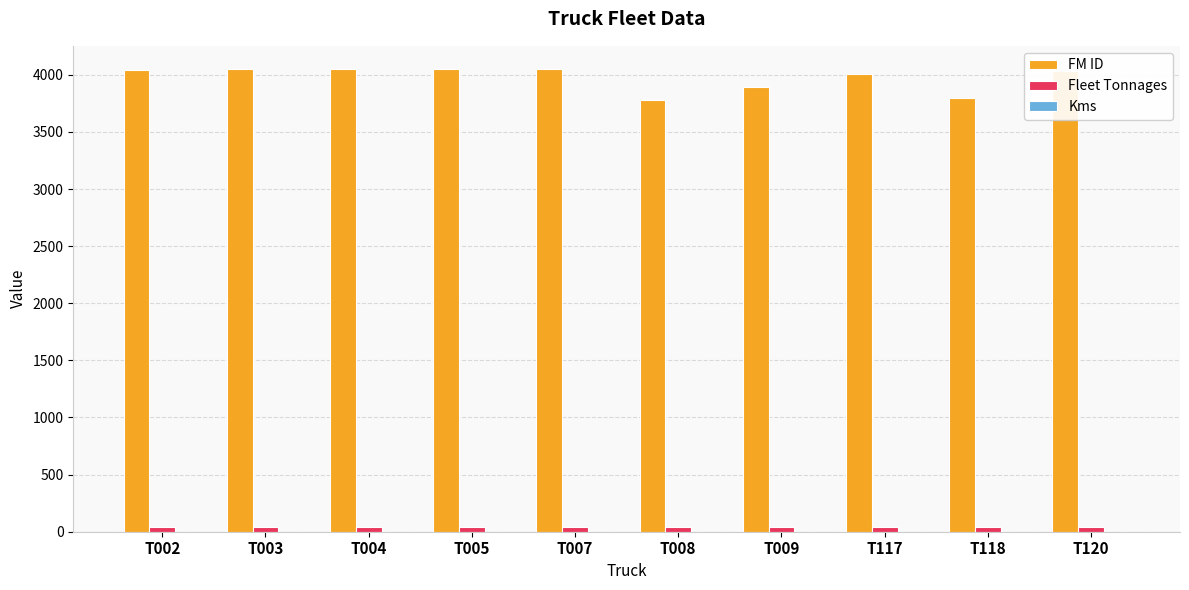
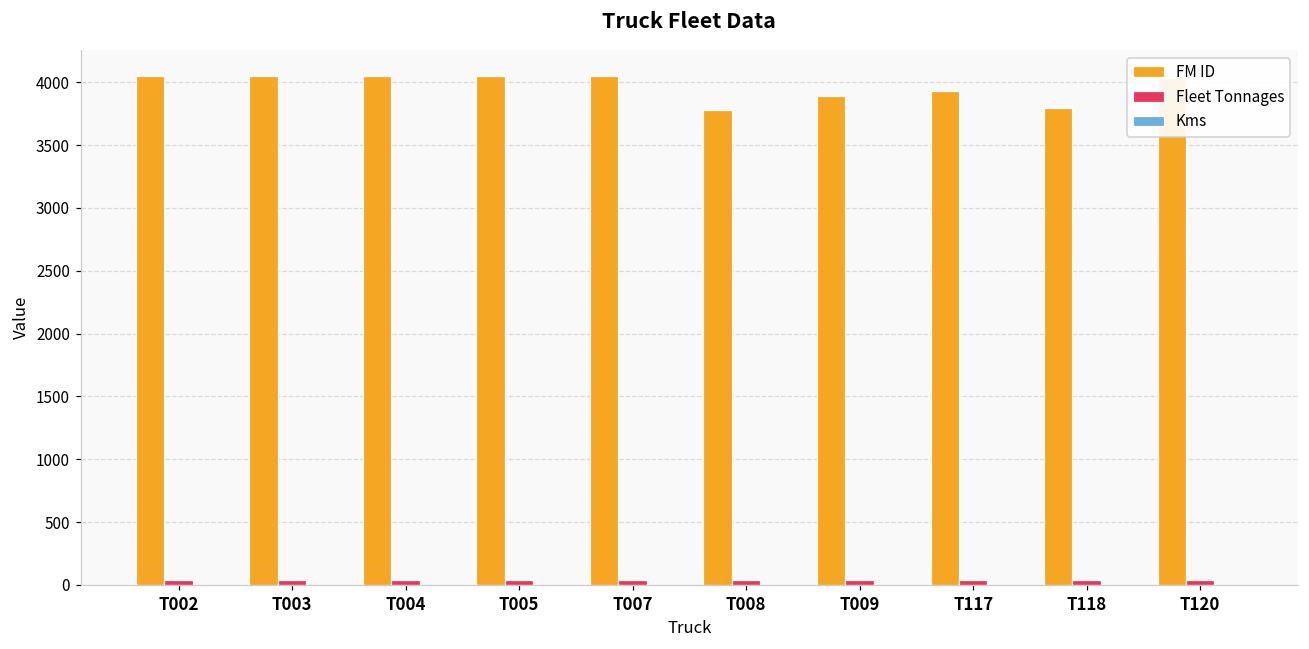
FM ID, T117: 4010 -> 3930
